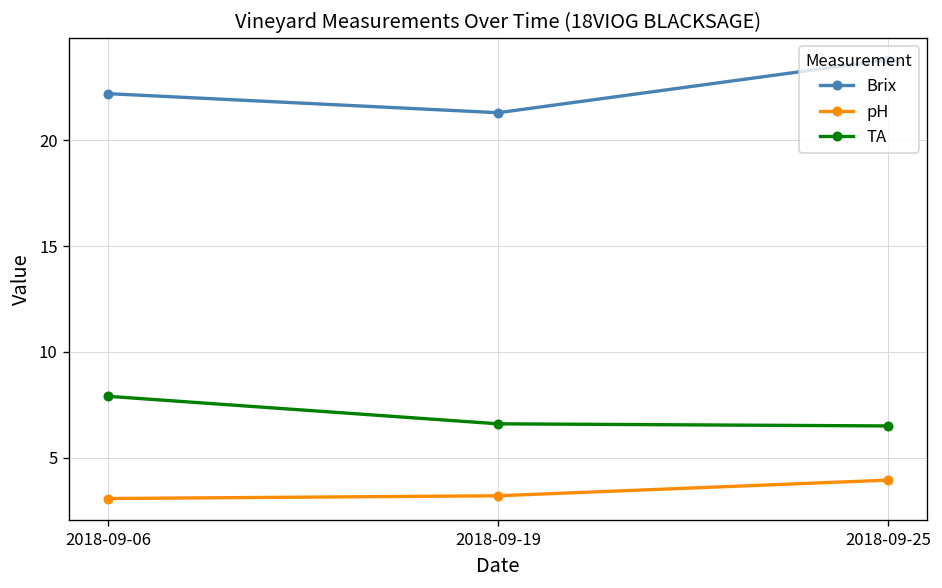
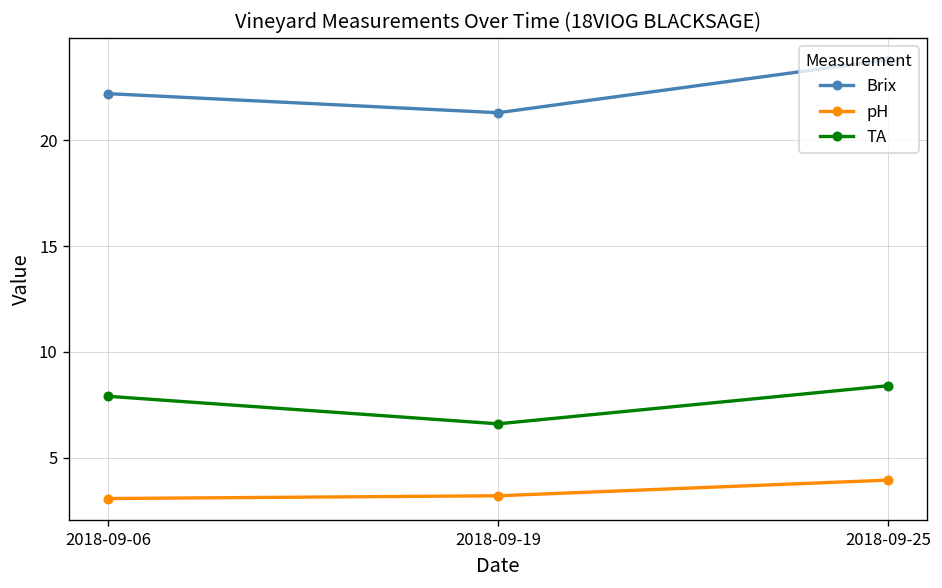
TA, 2018-09-25: 6.5 -> 8.4
